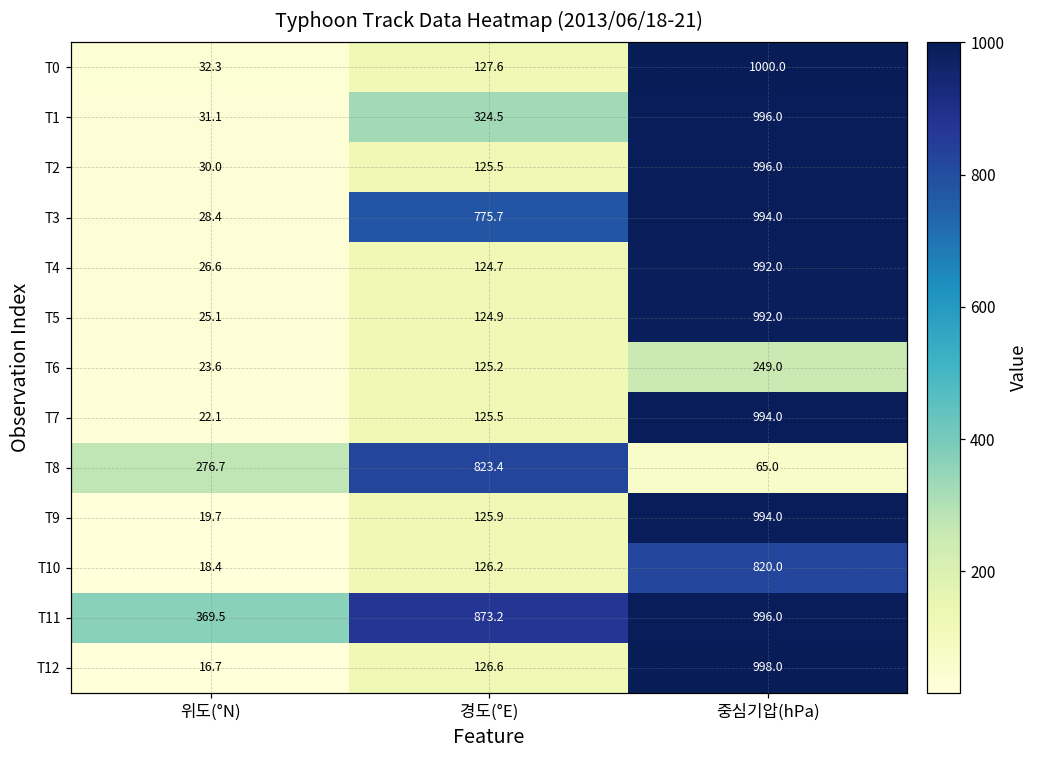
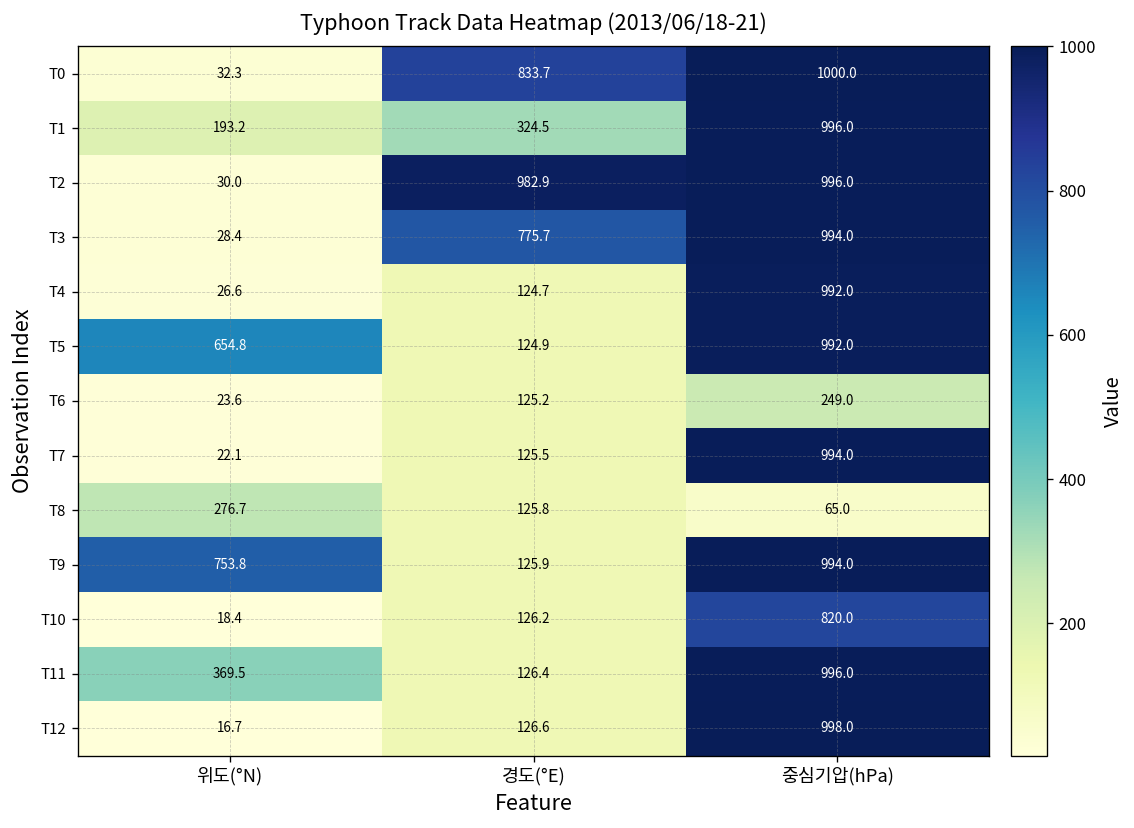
T0, 경도(°E): 127.6 -> 833.7
T1, 위도(°N): 31.1 -> 193.2
T2, 경도(°E): 125.5 -> 982.9
T5, 위도(°N): 25.1 -> 654.8
T8, 경도(°E): 823.4 -> 125.8
T9, 위도(°N): 19.7 -> 753.8
T11, 경도(°E): 873.2 -> 126.4
